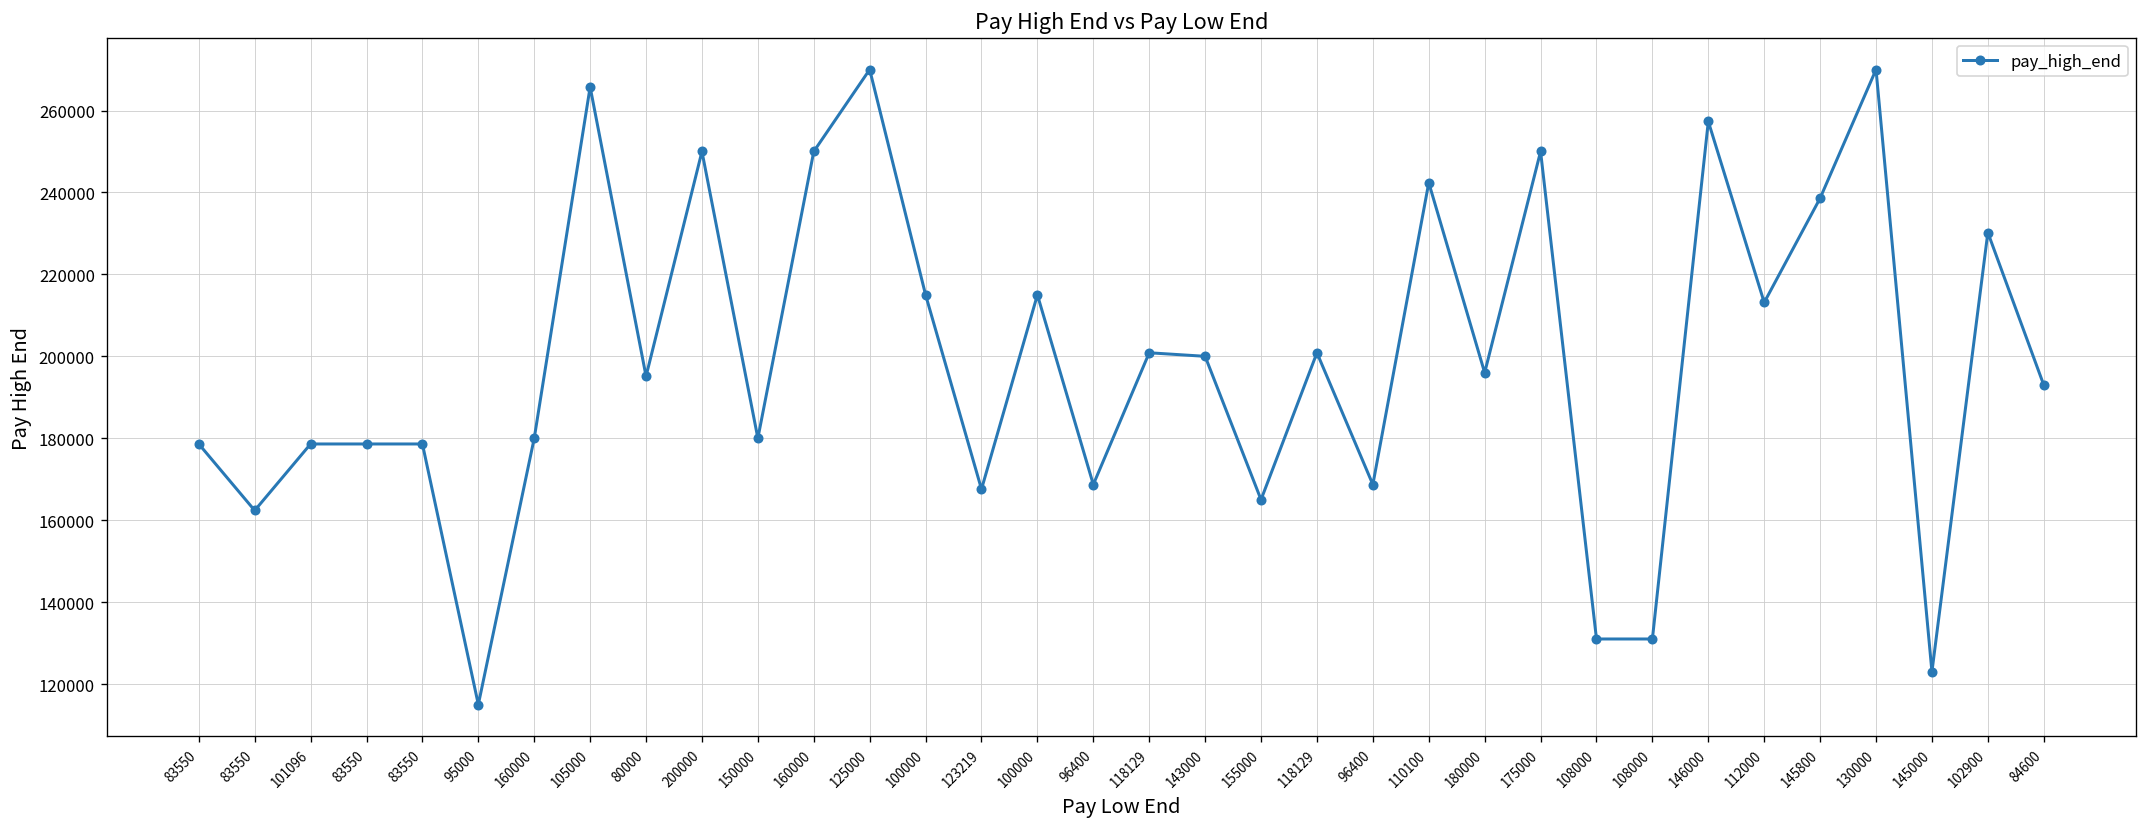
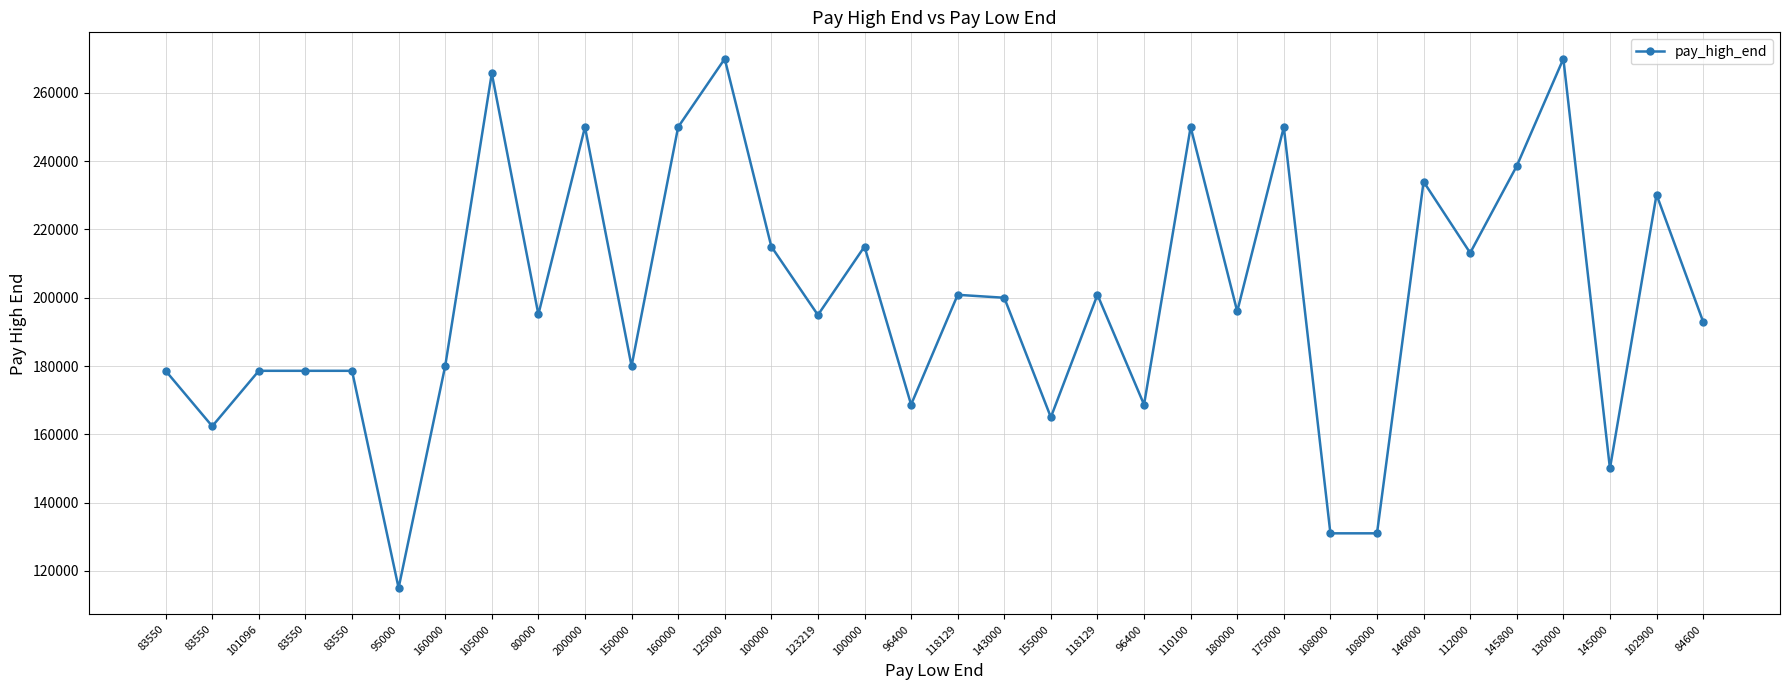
123219: 168000 -> 195000
110100: 242000 -> 250000
146000: 257000 -> 234000
145000: 123000 -> 150000
